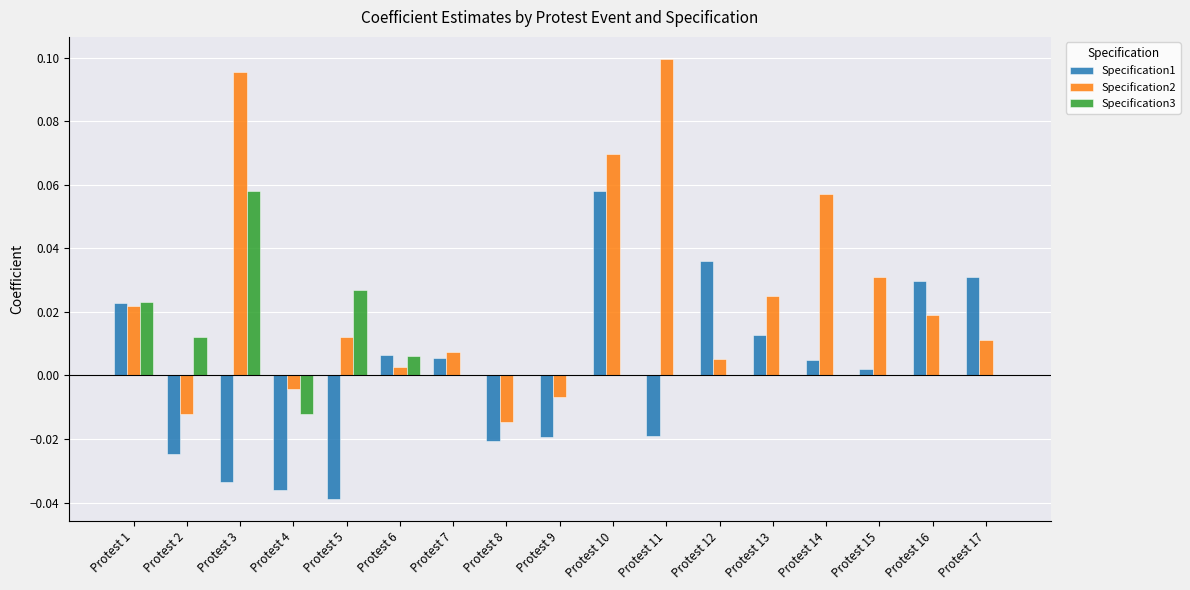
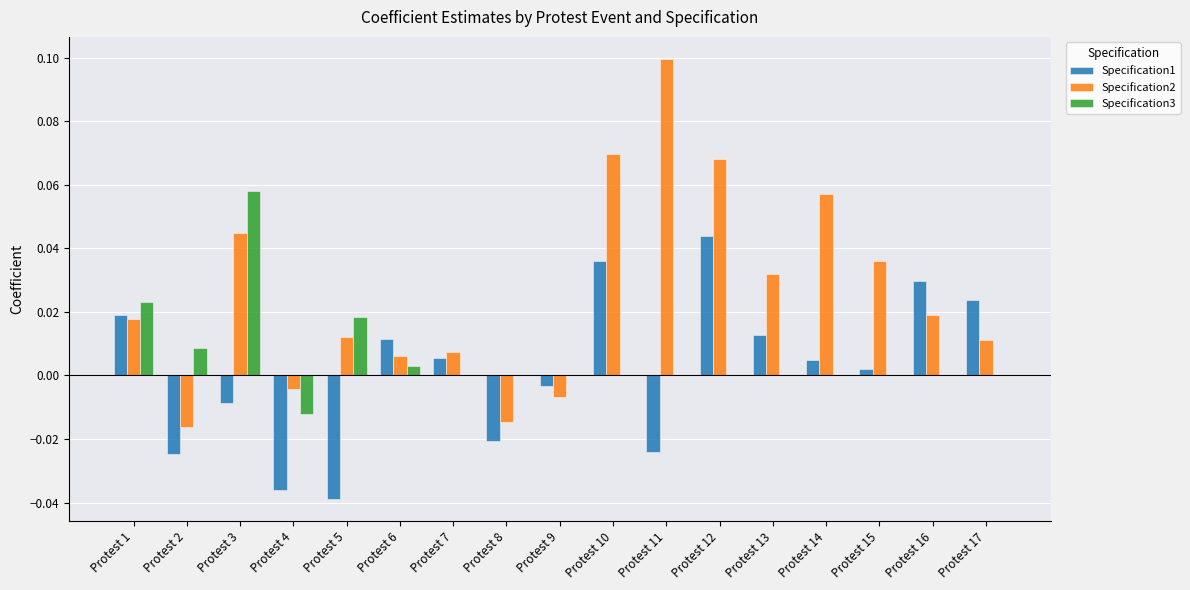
Specification1, Protest 1: 0.023 -> 0.019
Specification2, Protest 1: 0.022 -> 0.018
Specification2, Protest 2: -0.012 -> -0.016
Specification3, Protest 2: 0.012 -> 0.009
Specification1, Protest 3: -0.034 -> -0.009
Specification2, Protest 3: 0.096 -> 0.045
Specification3, Protest 5: 0.027 -> 0.018
Specification1, Protest 6: 0.006 -> 0.011
Specification2, Protest 6: 0.003 -> 0.006
Specification3, Protest 6: 0.006 -> 0.003
Specification1, Protest 9: -0.019 -> -0.003
Specification1, Protest 10: 0.058 -> 0.036
Specification1, Protest 11: -0.019 -> -0.024
Specification1, Protest 12: 0.036 -> 0.044
Specification2, Protest 12: 0.005 -> 0.068
Specification2, Protest 13: 0.025 -> 0.032
Specification2, Protest 15: 0.031 -> 0.036
Specification1, Protest 17: 0.031 -> 0.024
